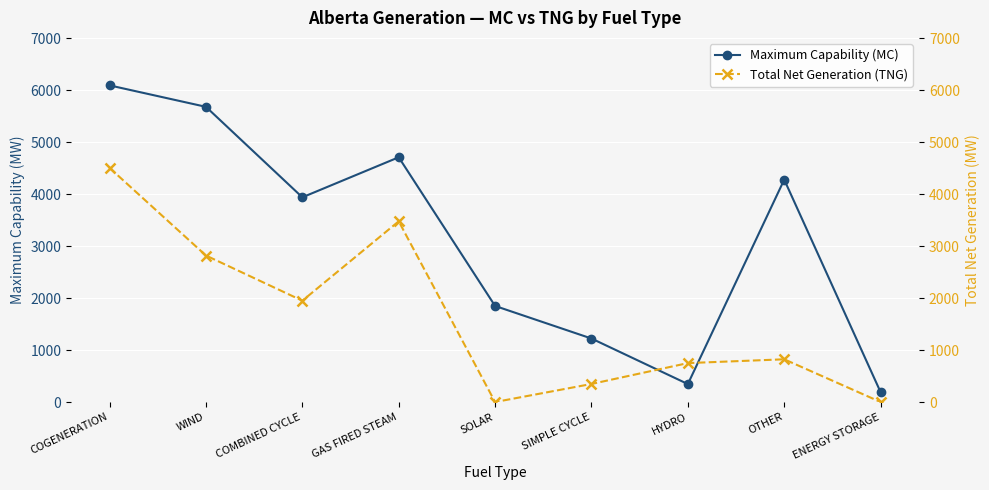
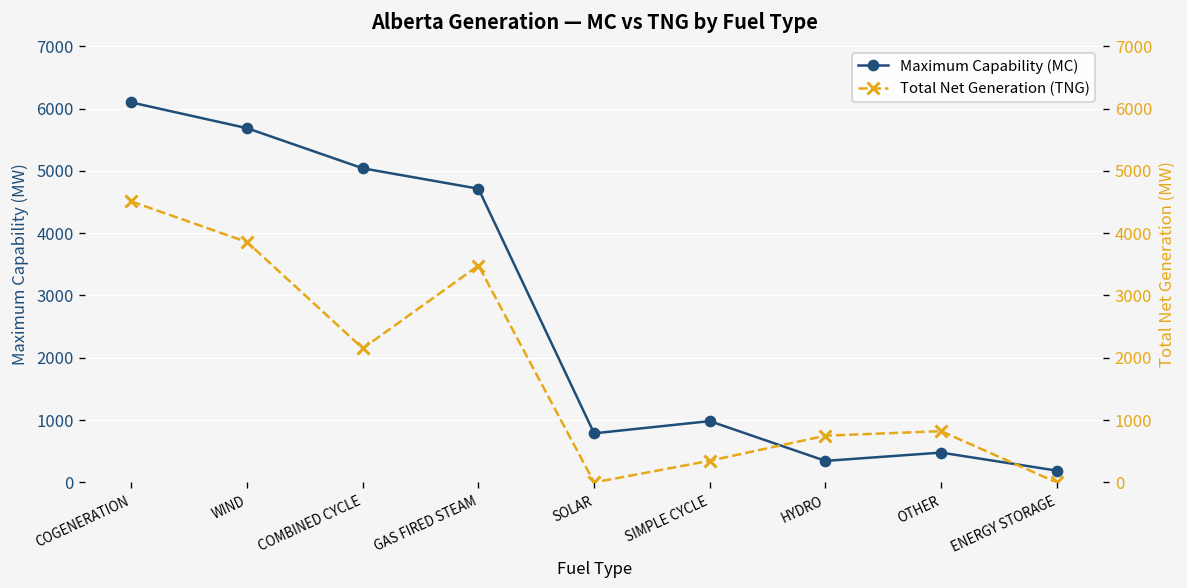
Maximum Capability (MC), COMBINED CYCLE: 3900 -> 5000
Maximum Capability (MC), SOLAR: 1900 -> 800
Maximum Capability (MC), SIMPLE CYCLE: 1200 -> 1000
Maximum Capability (MC), OTHER: 4300 -> 500
Total Net Generation (TNG), WIND: 2800 -> 3900
Total Net Generation (TNG), COMBINED CYCLE: 2000 -> 2200
